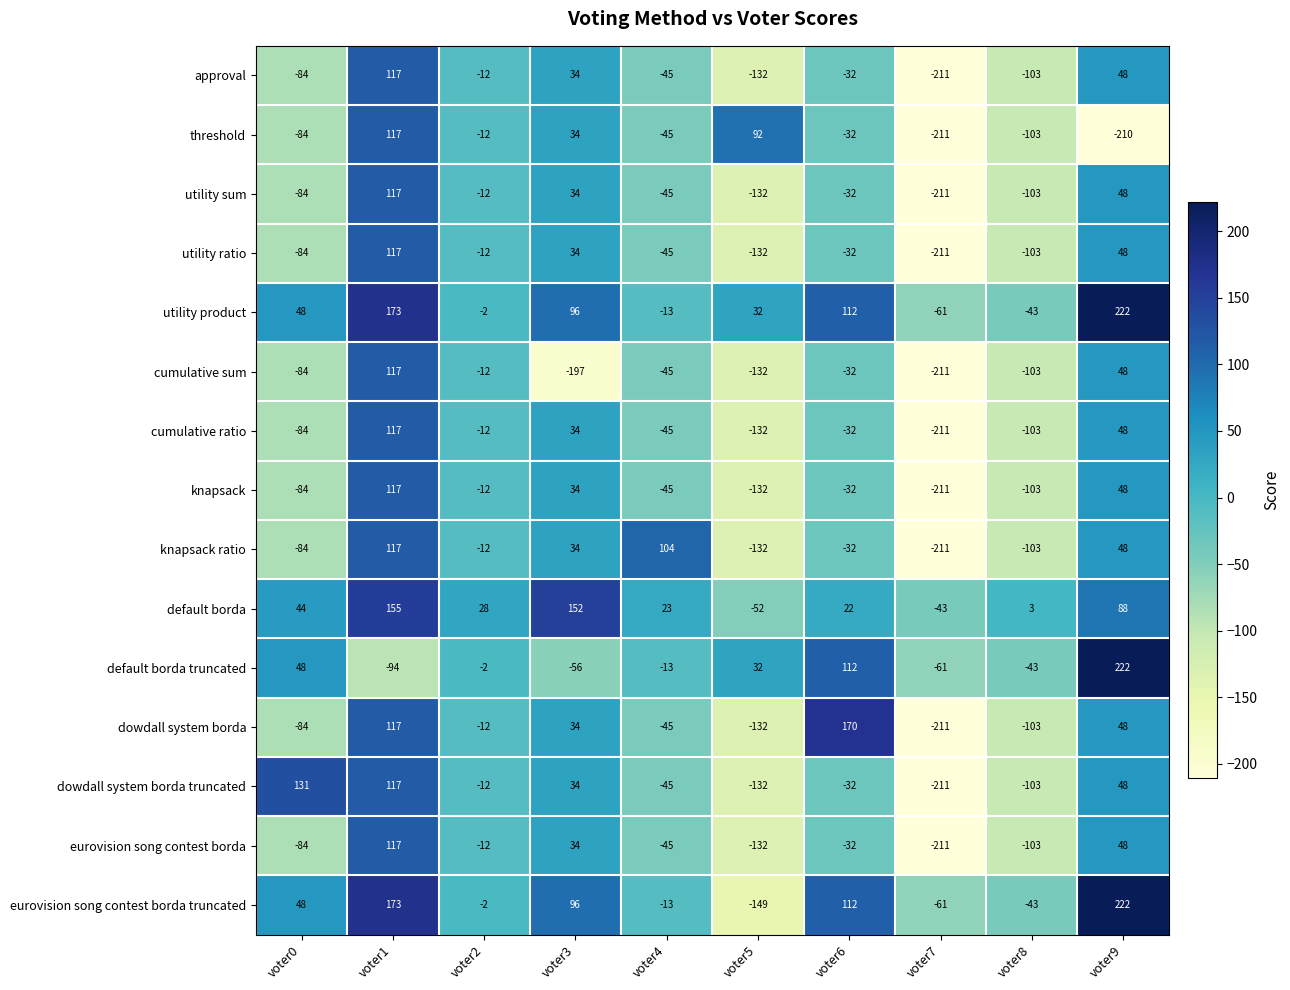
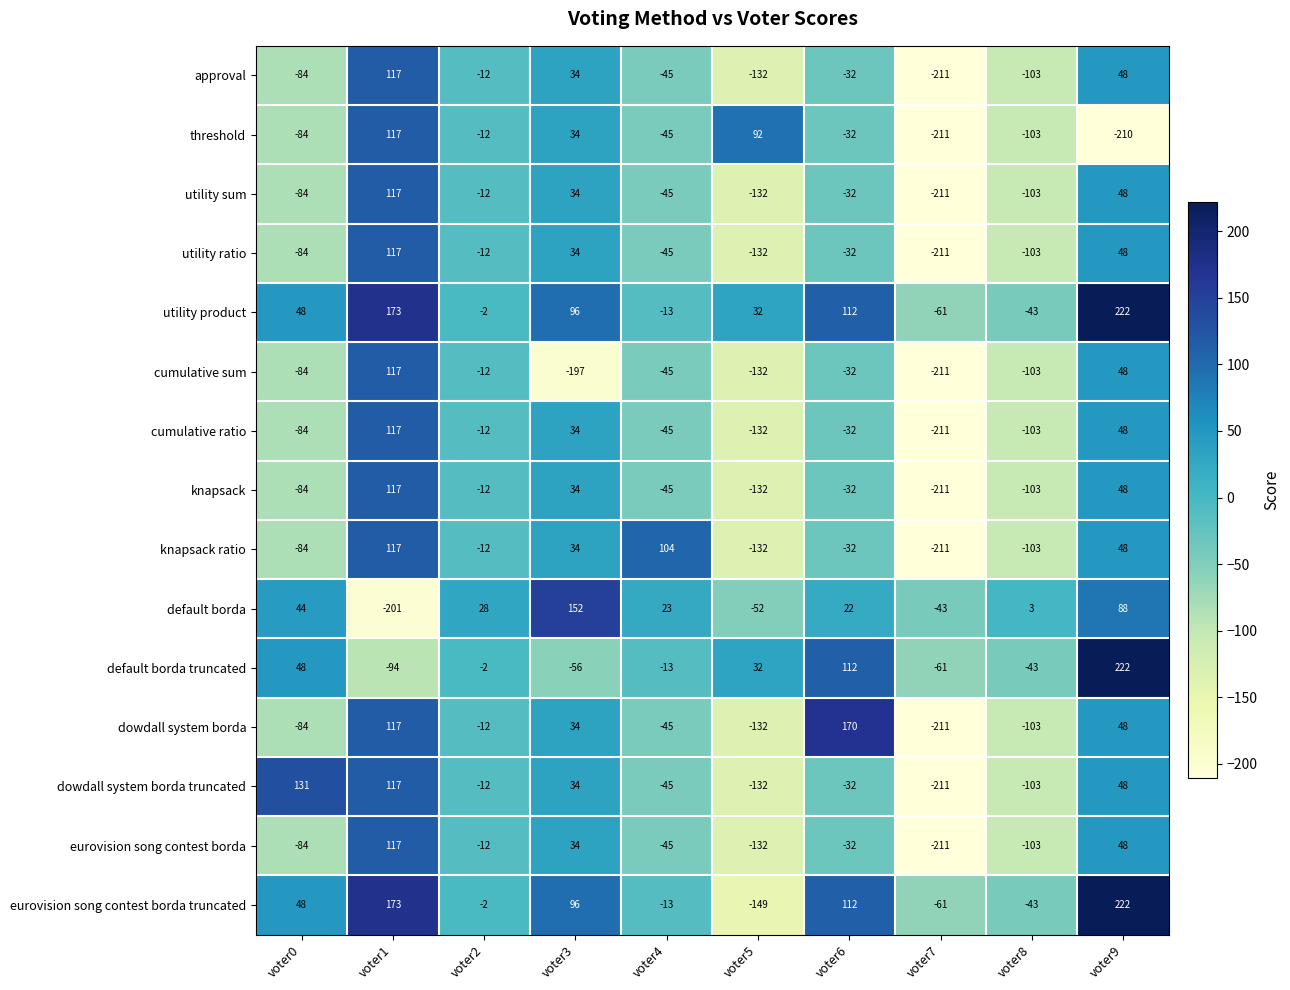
default borda, voter1: 155 -> -201
